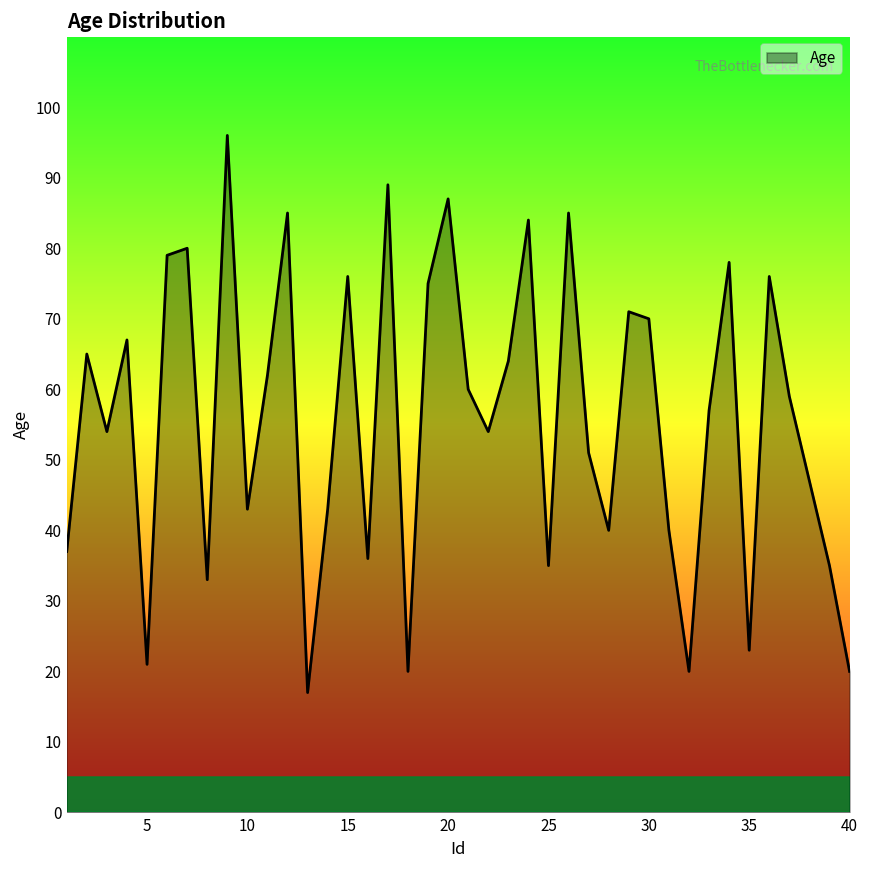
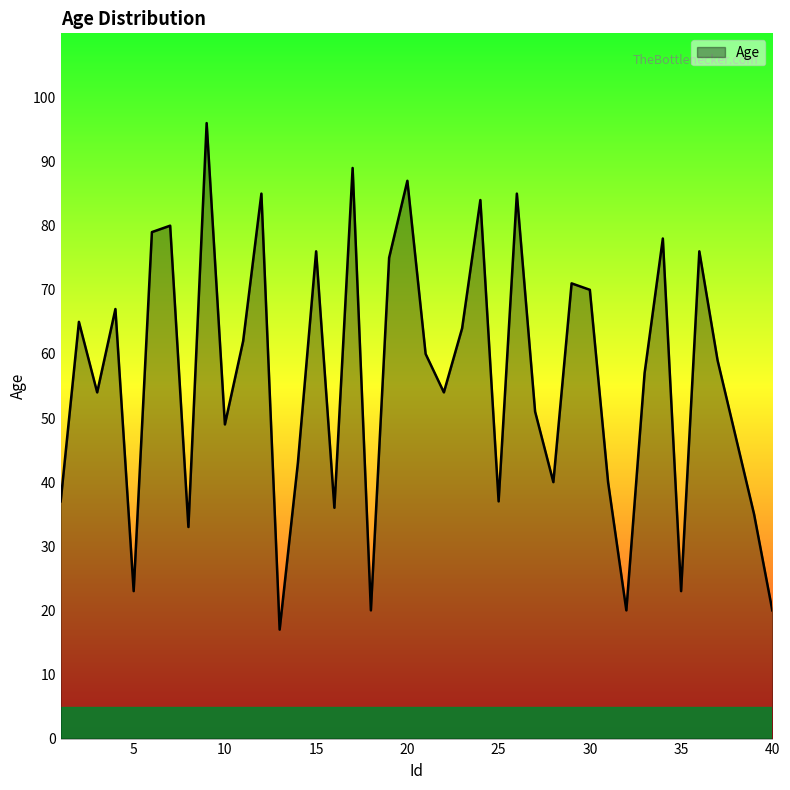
5: 21 -> 23
10: 43 -> 49
25: 35 -> 37
